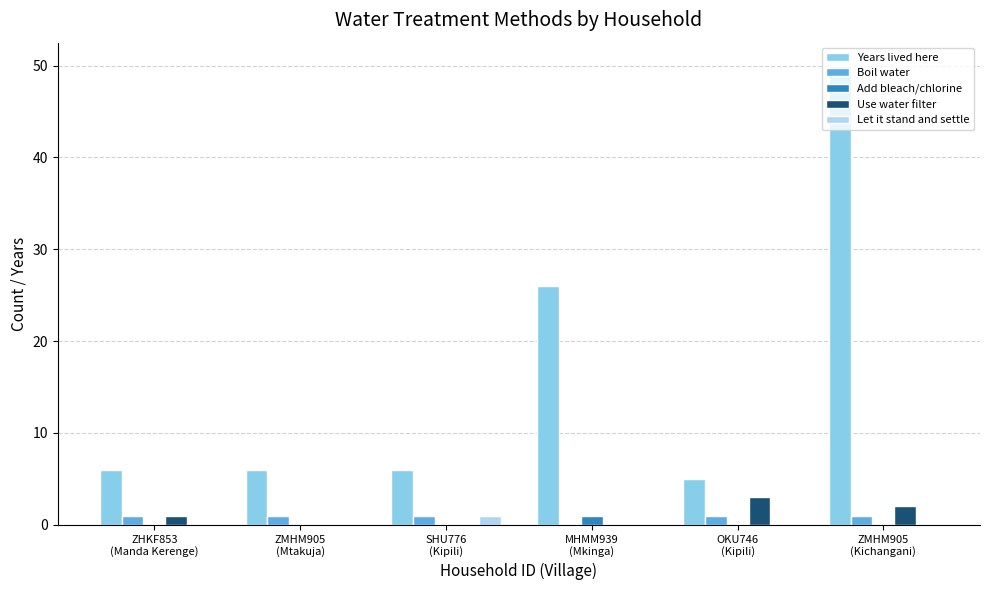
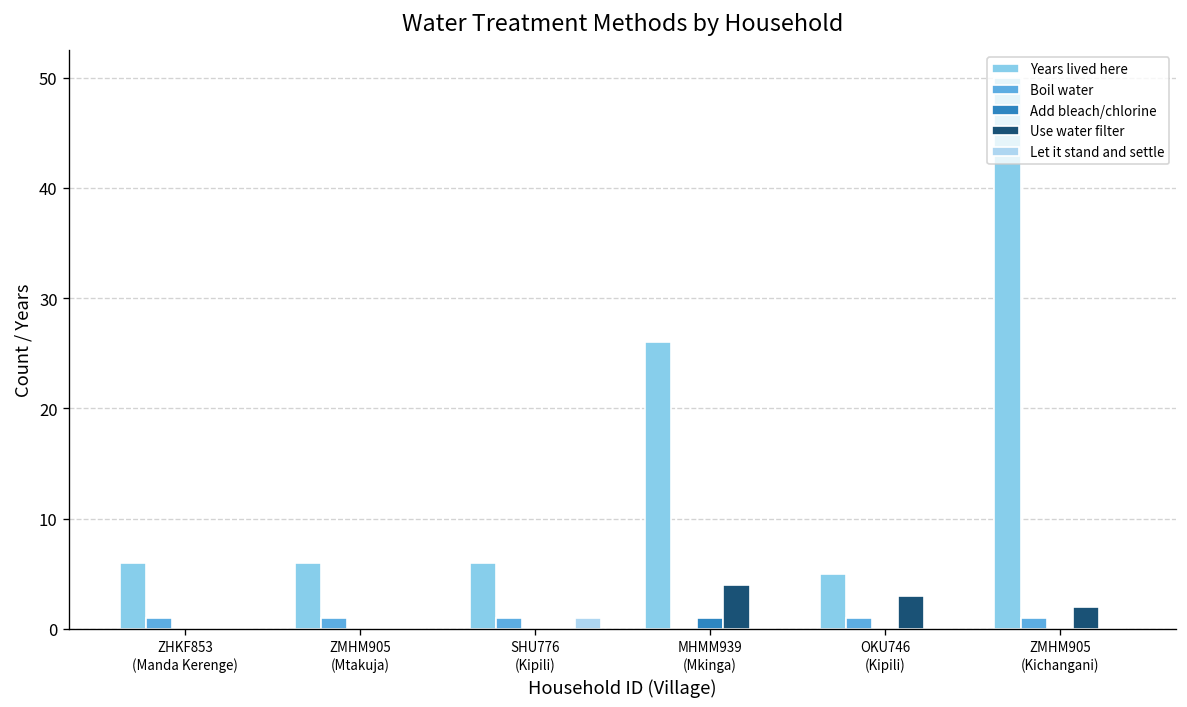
Use water filter, ZHKF853 (Manda Kerenge): 1 -> 0
Use water filter, MHMM939 (Mkinga): 0 -> 4
